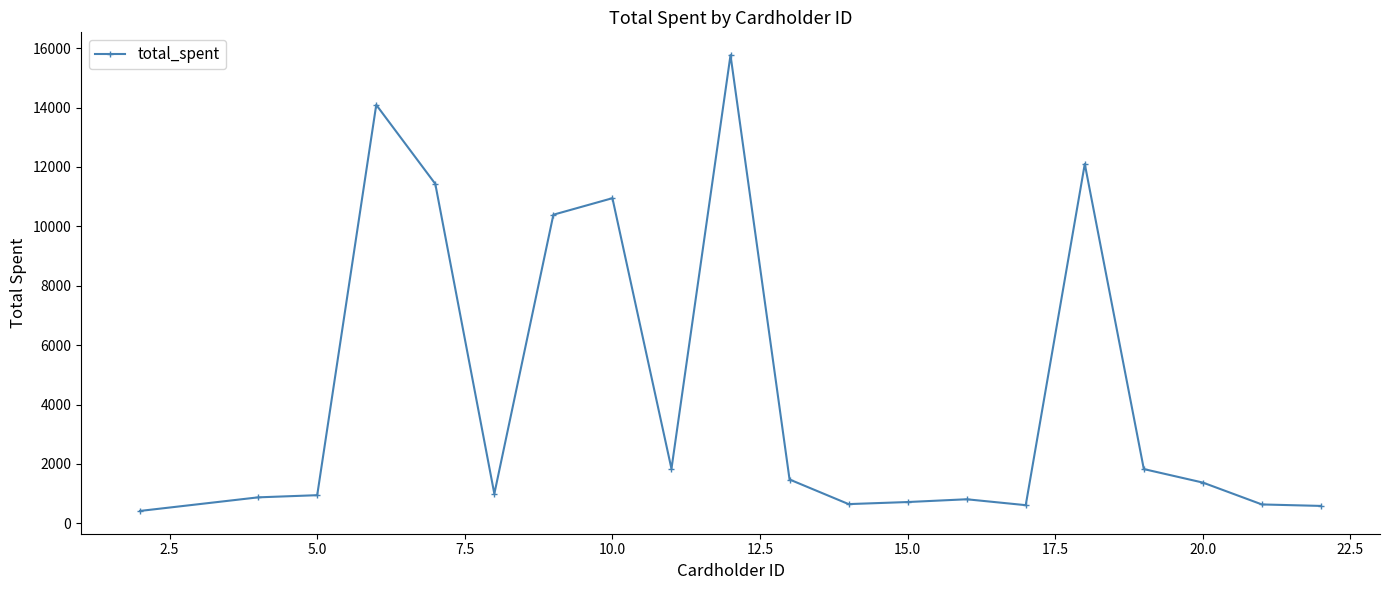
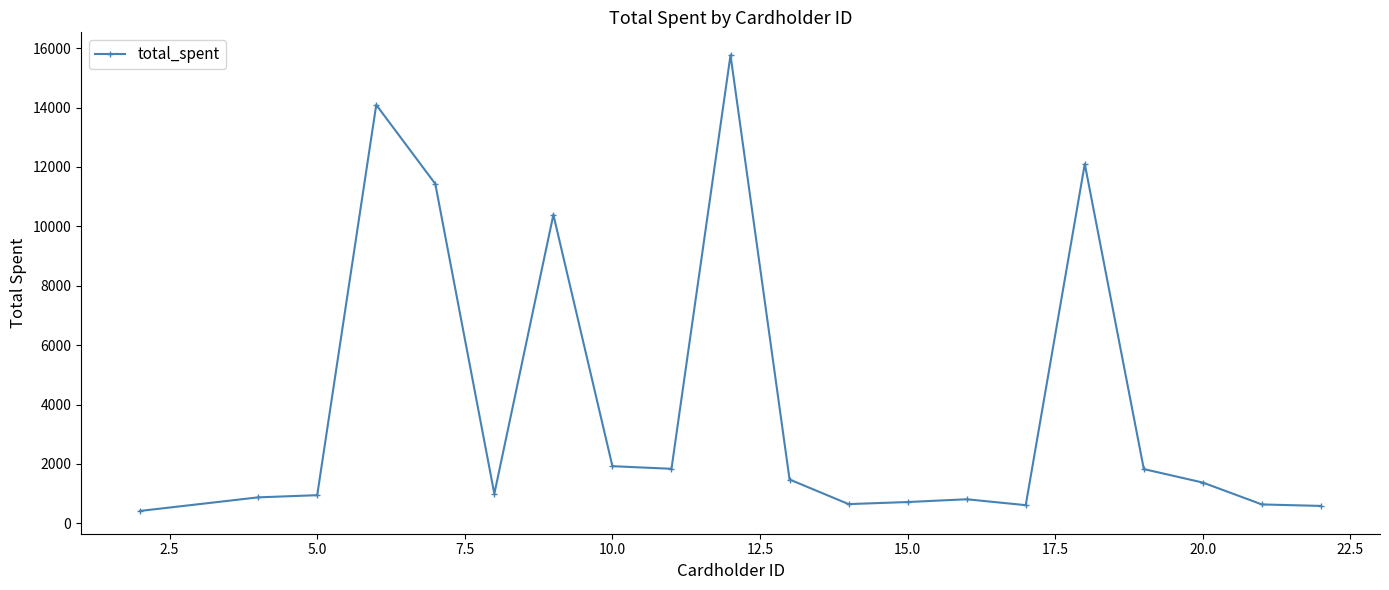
10.0: 10900 -> 1900
